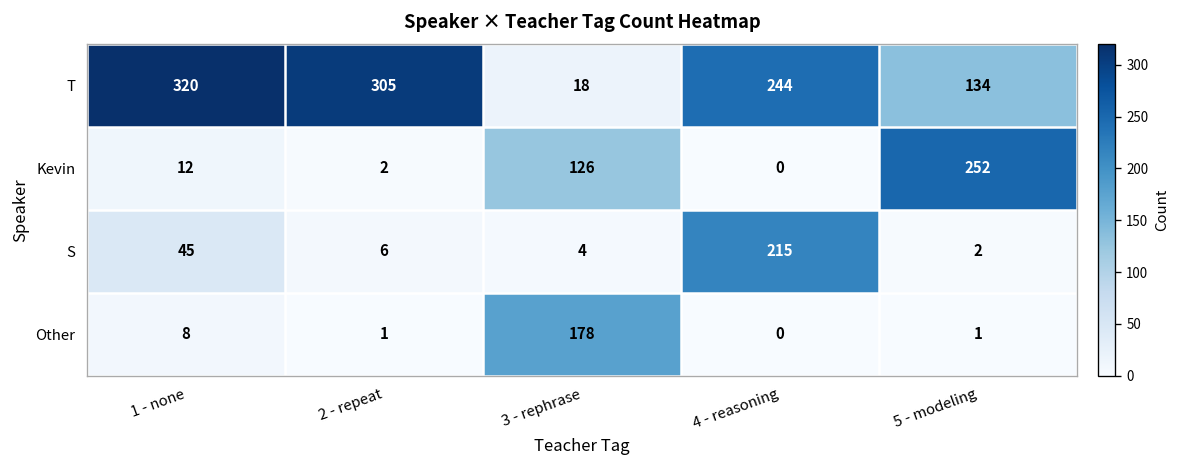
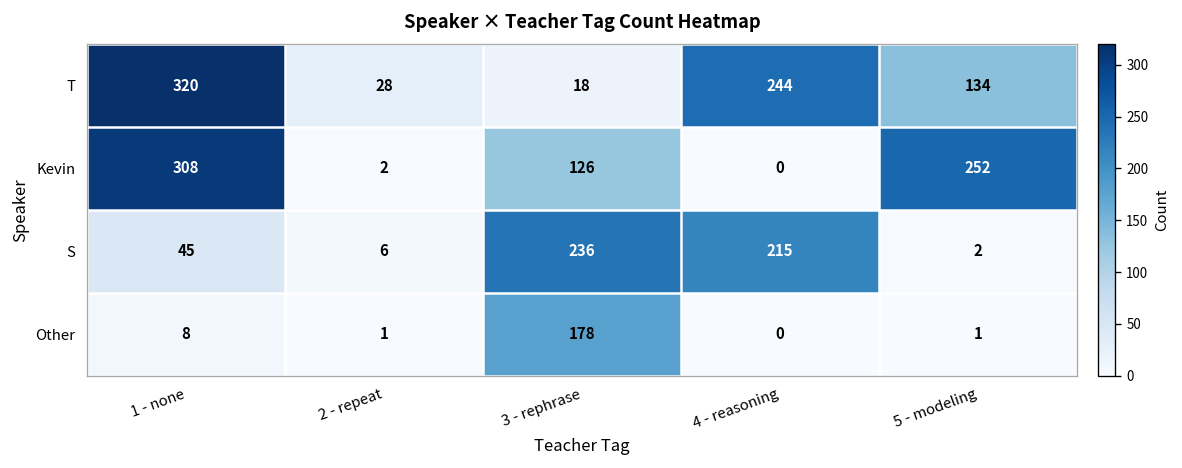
T, 2 - repeat: 305 -> 28
Kevin, 1 - none: 12 -> 308
S, 3 - rephrase: 4 -> 236
